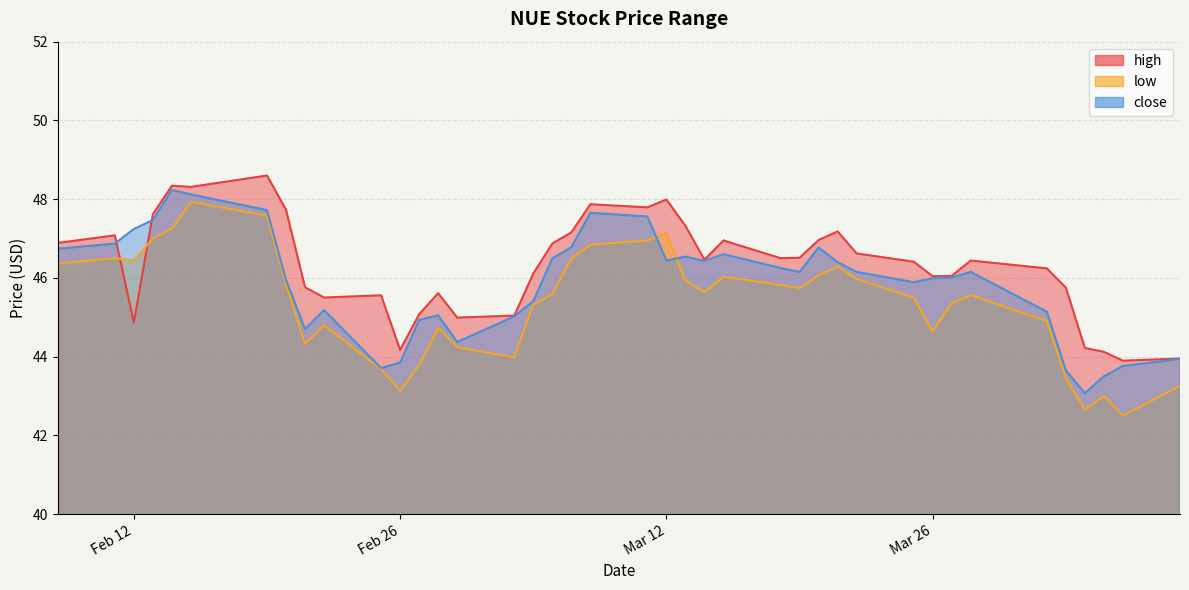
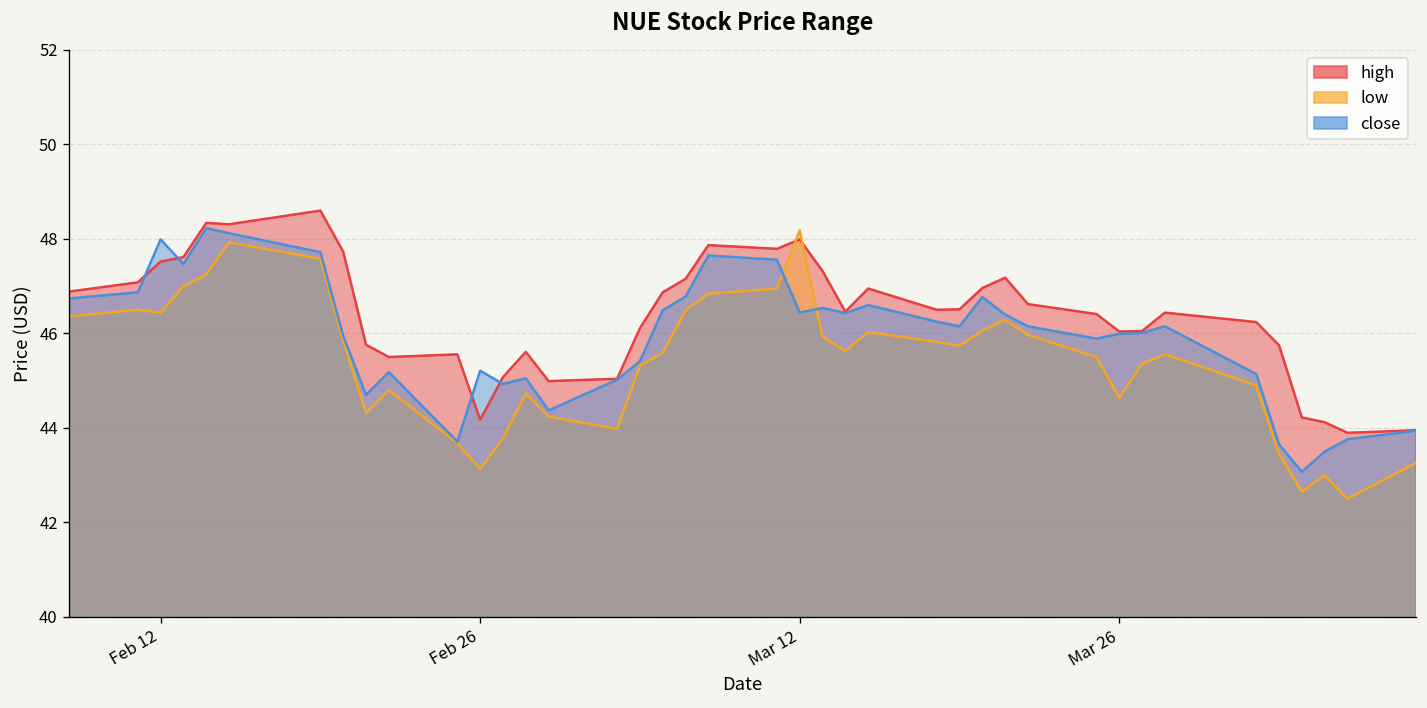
high, Feb 12: 44.9 -> 47.5
close, Feb 12: 47.2 -> 48.0
close, Feb 26: 43.9 -> 45.2
low, Mar 12: 47.1 -> 48.2
